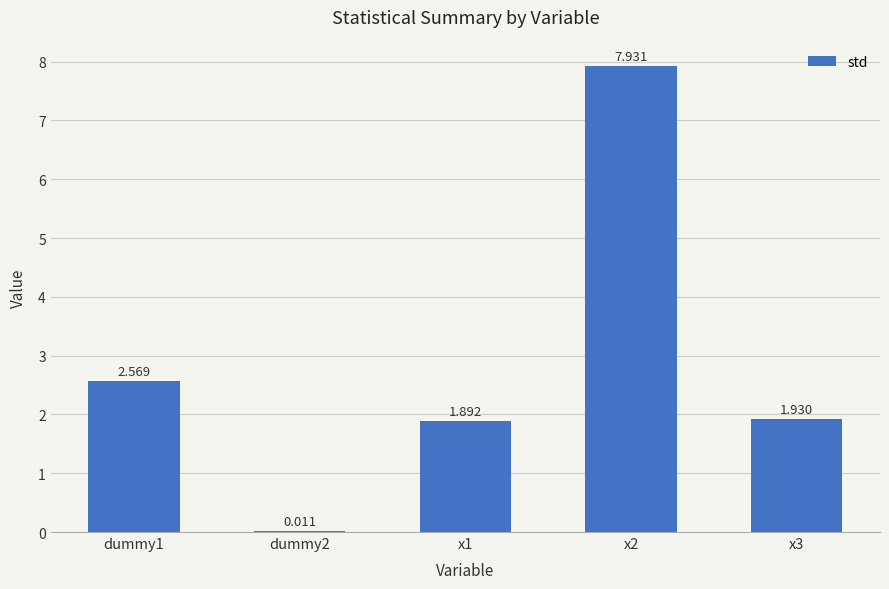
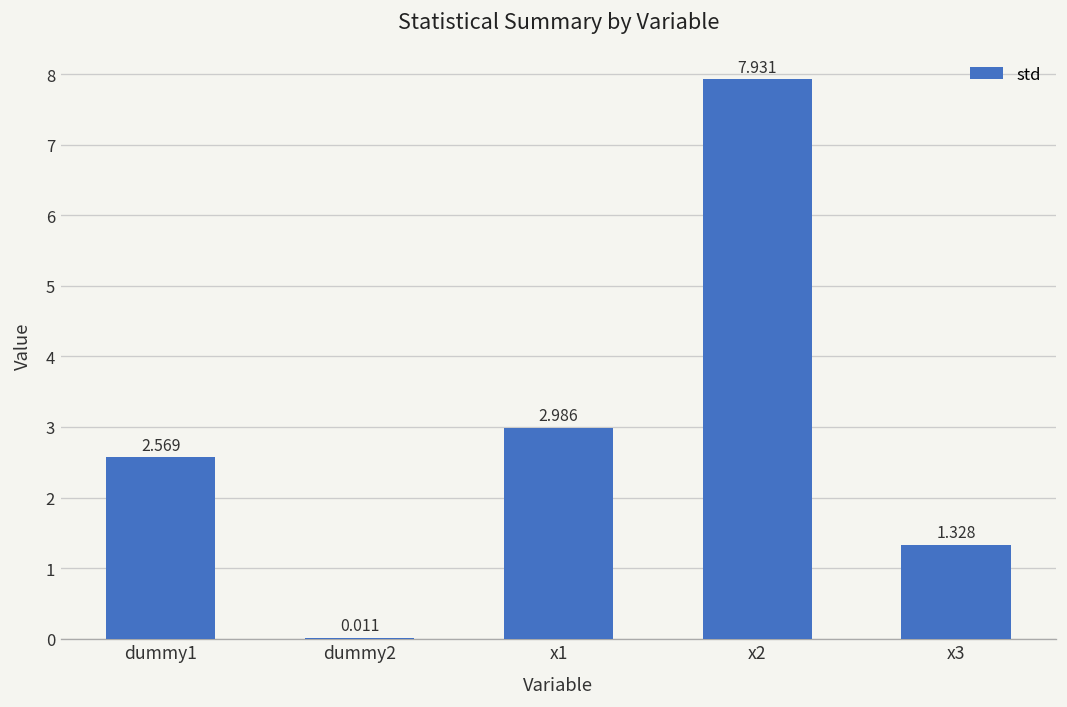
x1: 1.892 -> 2.986
x3: 1.930 -> 1.328
